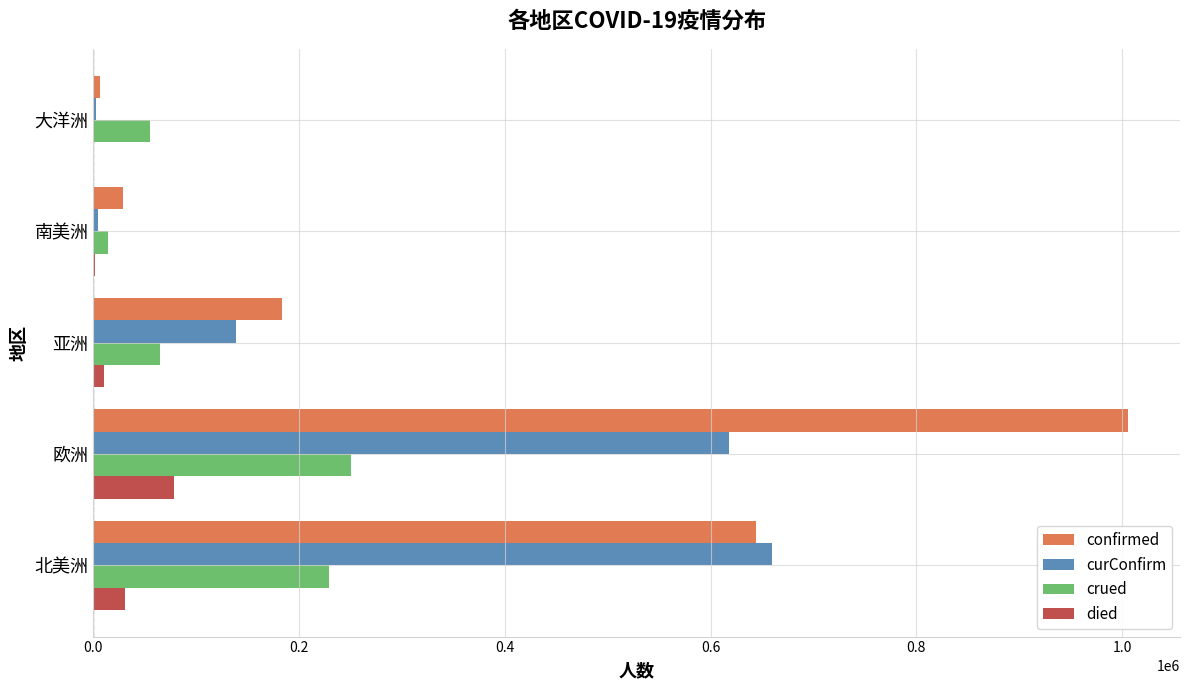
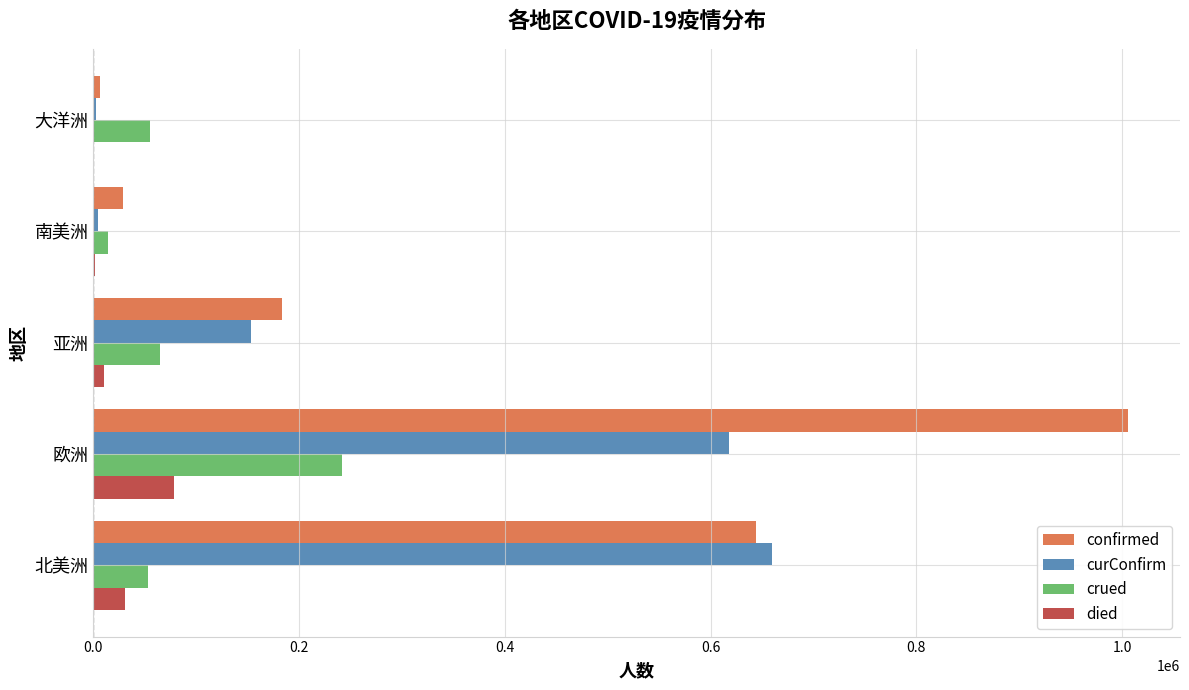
curConfirm, 亚洲: 138000 -> 153000
crued, 欧洲: 250000 -> 242000
crued, 北美洲: 229000 -> 53000
